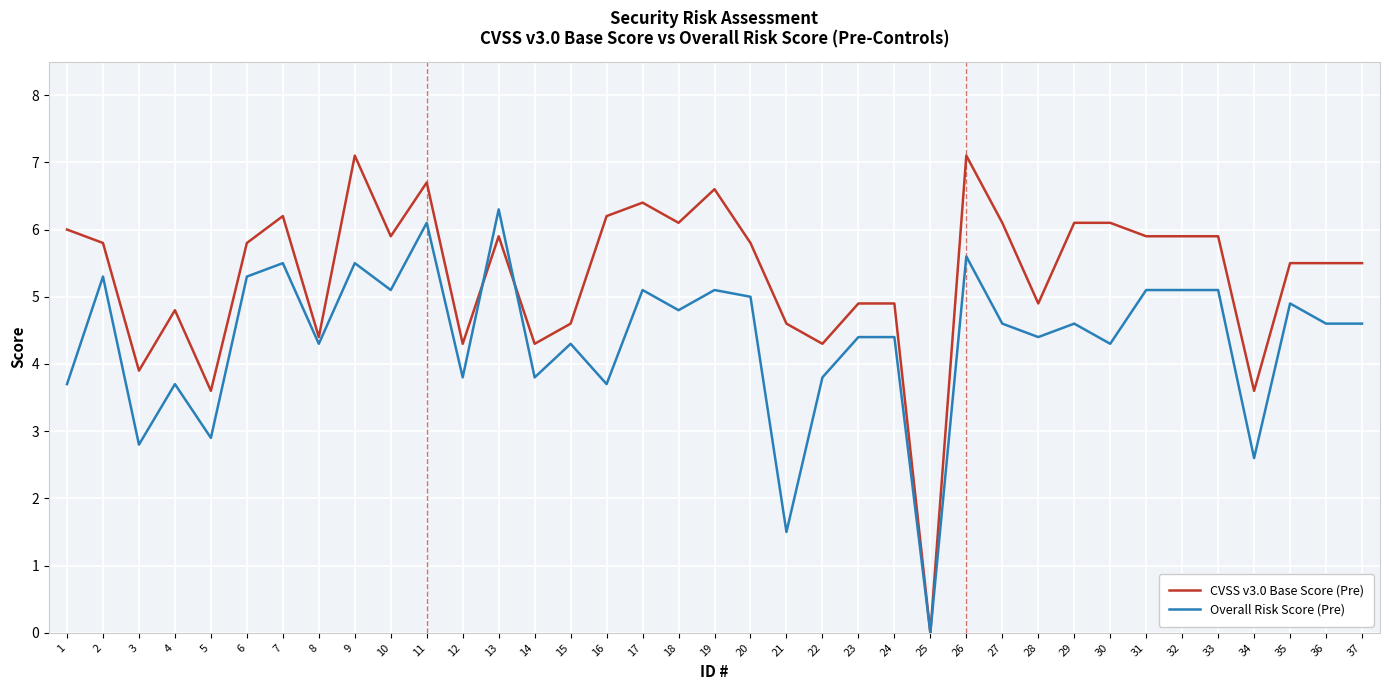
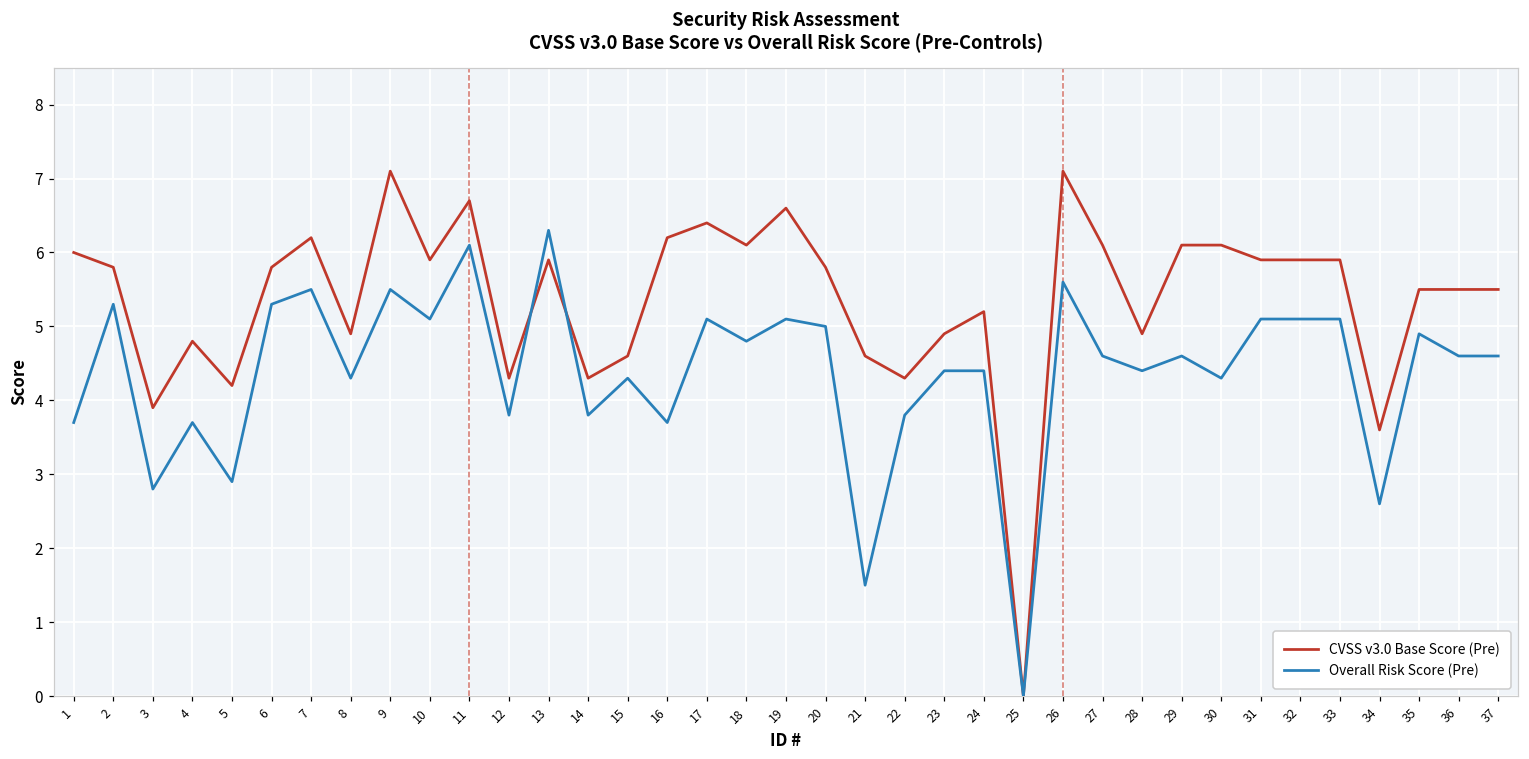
CVSS v3.0 Base Score (Pre), 5: 3.6 -> 4.2
CVSS v3.0 Base Score (Pre), 8: 4.4 -> 4.9
CVSS v3.0 Base Score (Pre), 24: 4.9 -> 5.2
